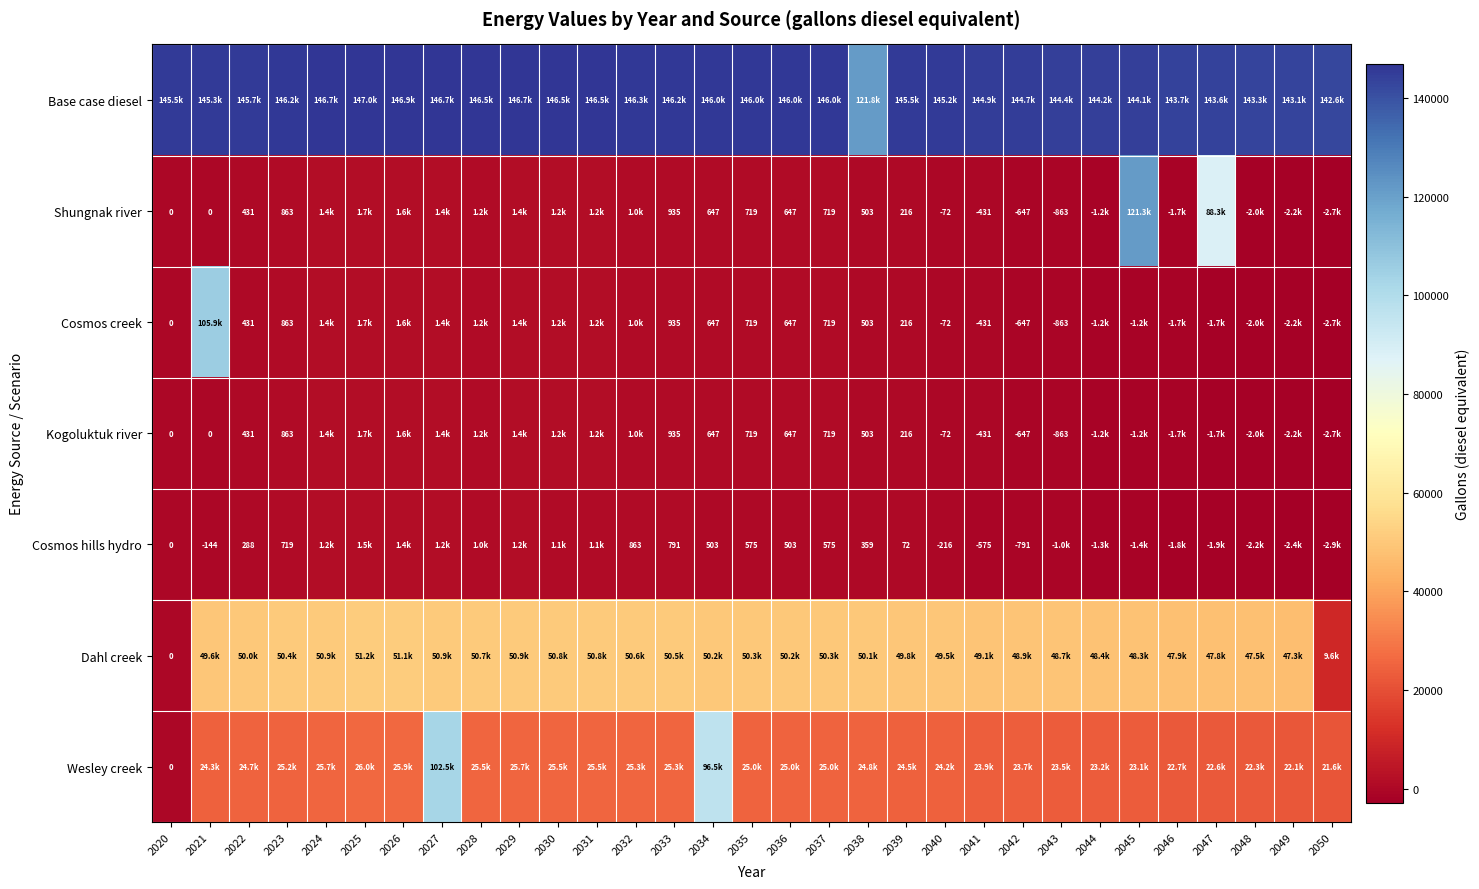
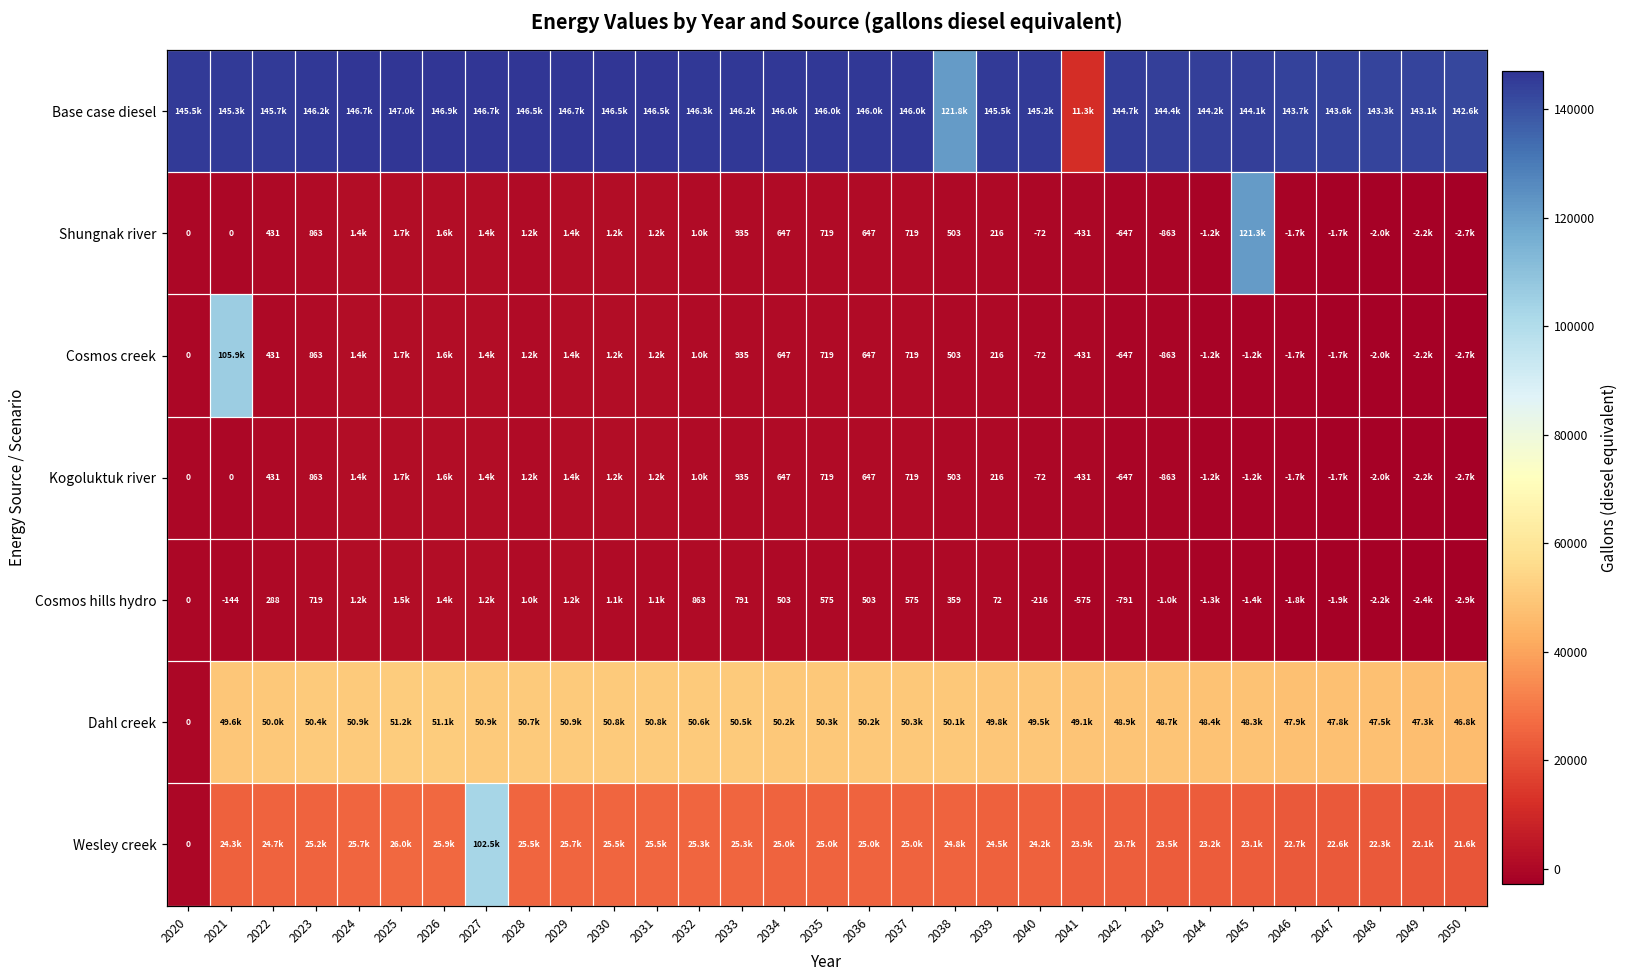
Base case diesel, 2041: 144.9k -> 11.3k
Shungnak river, 2047: 88.3k -> -1.7k
Dahl creek, 2050: 9.6k -> 46.8k
Wesley creek, 2034: 96.5k -> 25.0k
